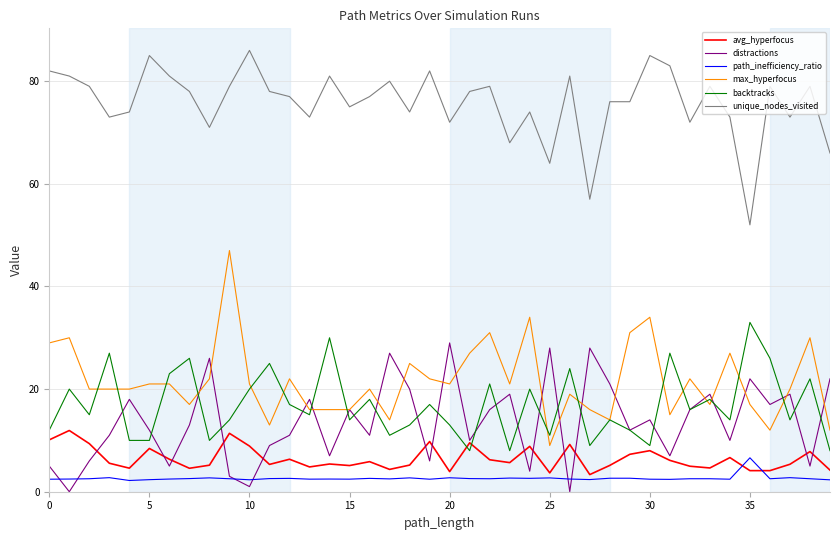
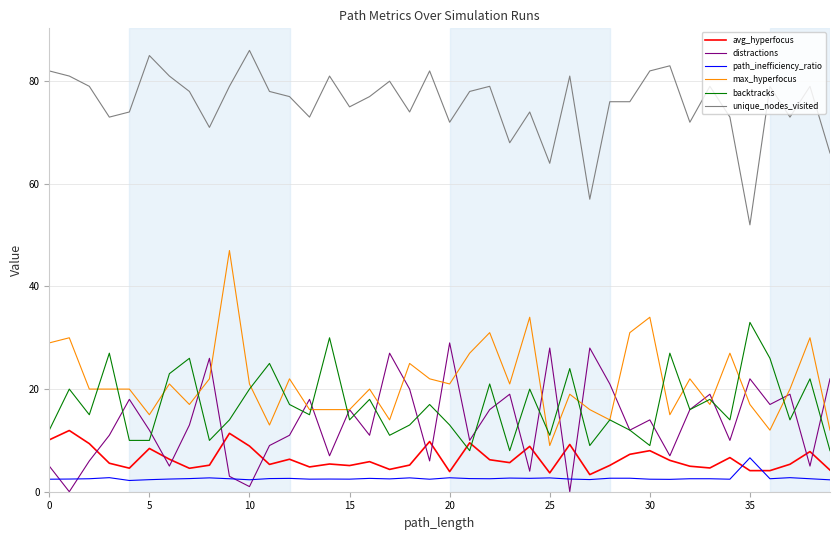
max_hyperfocus, 5: 21 -> 15
unique_nodes_visited, 30: 85 -> 82
